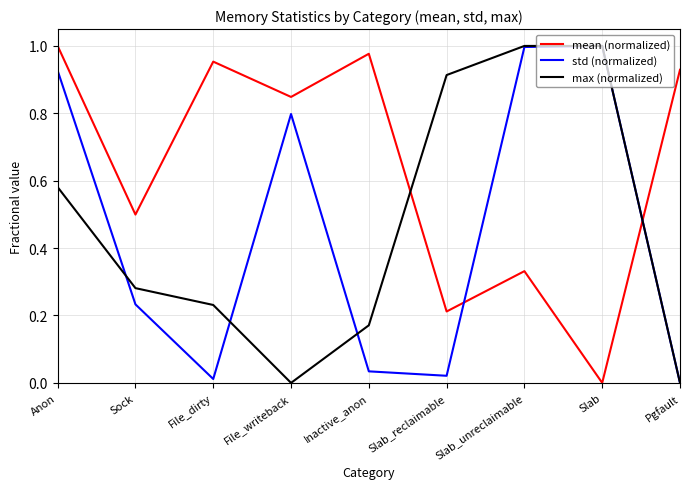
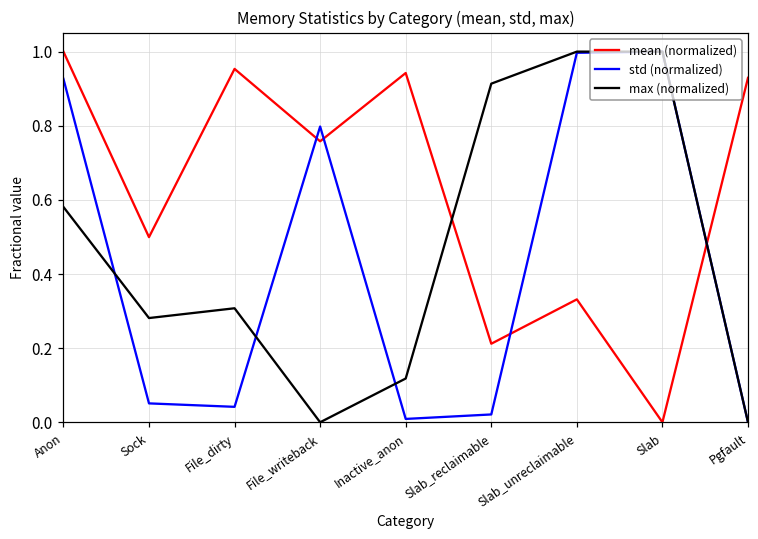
std (normalized), Sock: 0.23 -> 0.05
std (normalized), File_dirty: 0.01 -> 0.04
max (normalized), File_dirty: 0.23 -> 0.31
mean (normalized), File_writeback: 0.85 -> 0.76
mean (normalized), Inactive_anon: 0.98 -> 0.94
std (normalized), Inactive_anon: 0.03 -> 0.01
max (normalized), Inactive_anon: 0.17 -> 0.12
